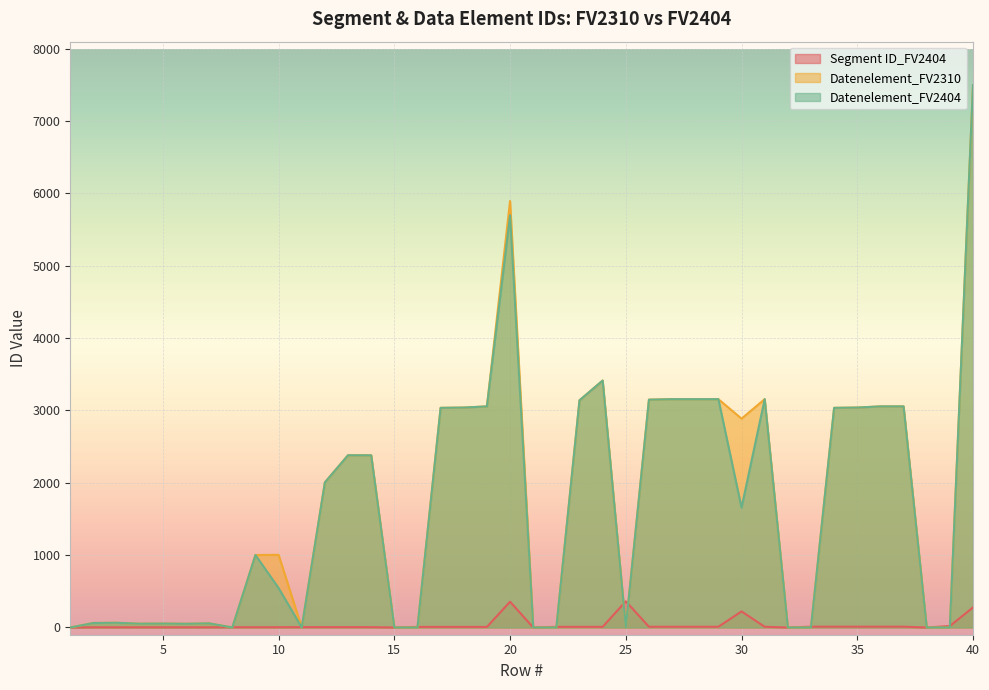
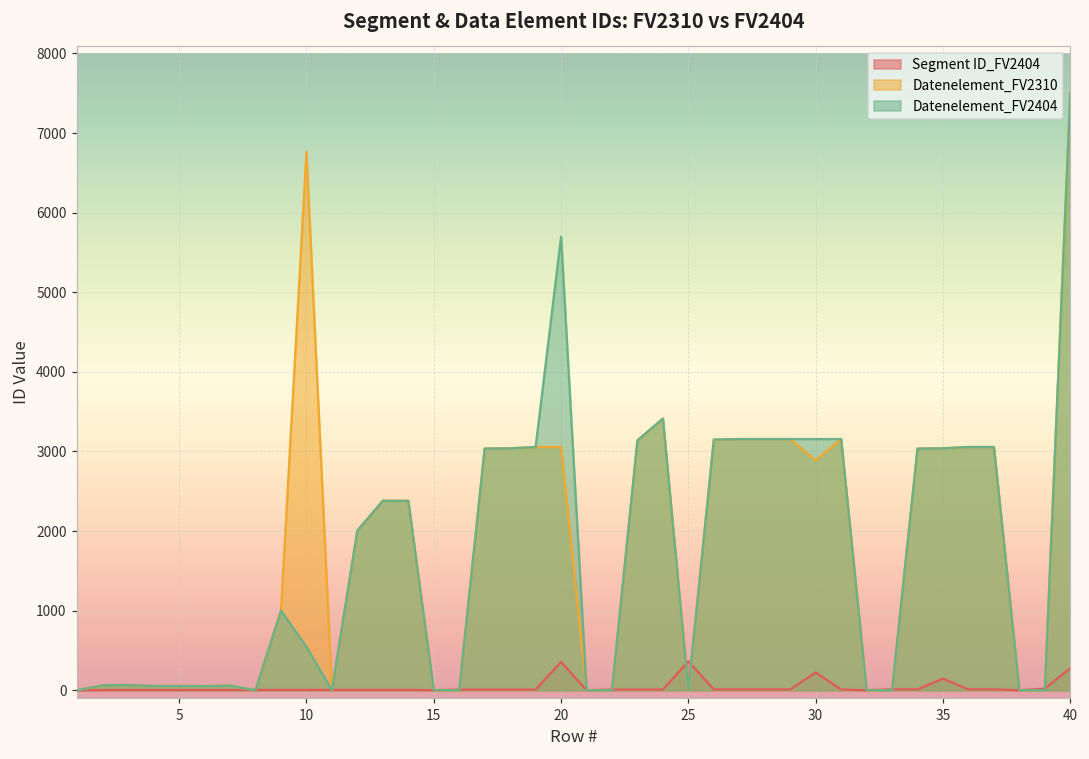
Datenelement_FV2310, 10: 1000 -> 6800
Datenelement_FV2310, 20: 5900 -> 3100
Datenelement_FV2404, 30: 1700 -> 3200
Segment ID_FV2404, 35: 0 -> 100
